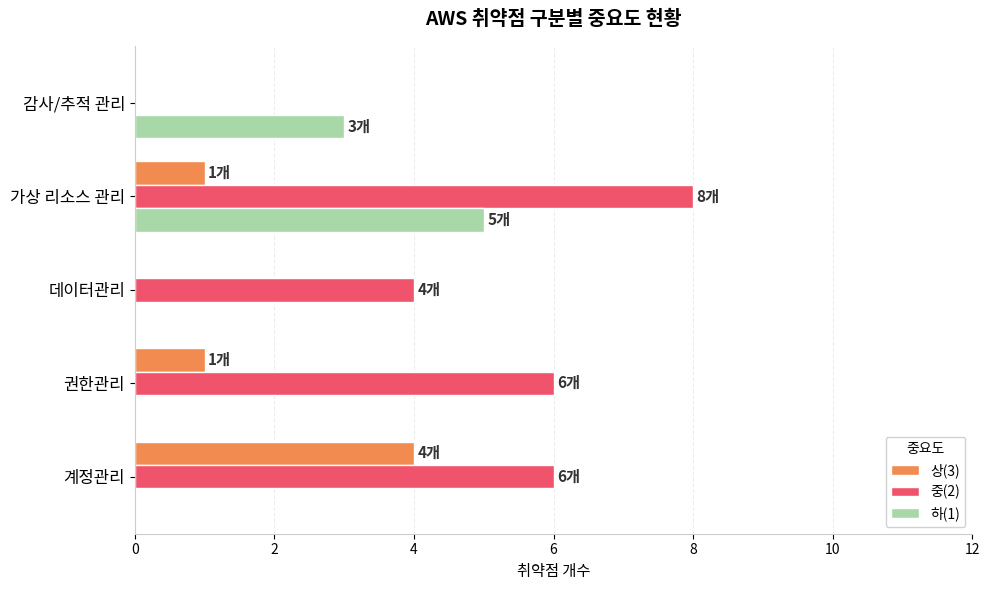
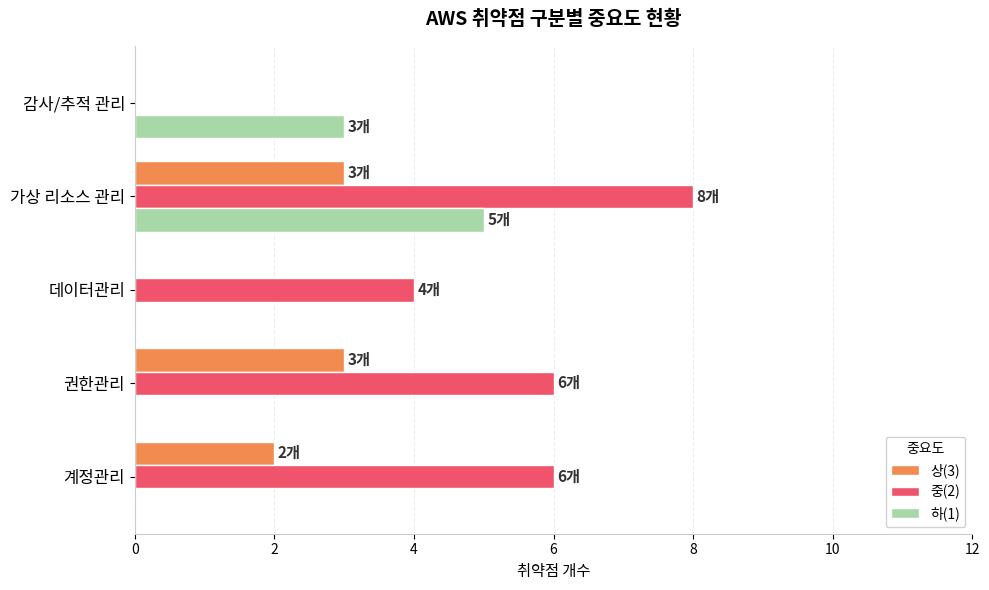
상(3), 가상 리소스 관리: 1개 -> 3개
상(3), 권한관리: 1개 -> 3개
상(3), 계정관리: 4개 -> 2개
